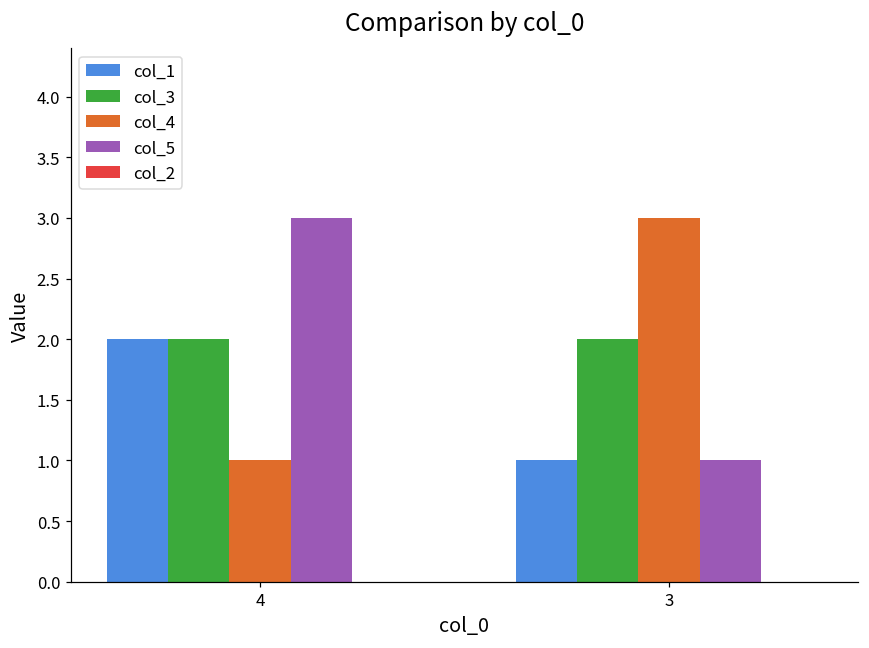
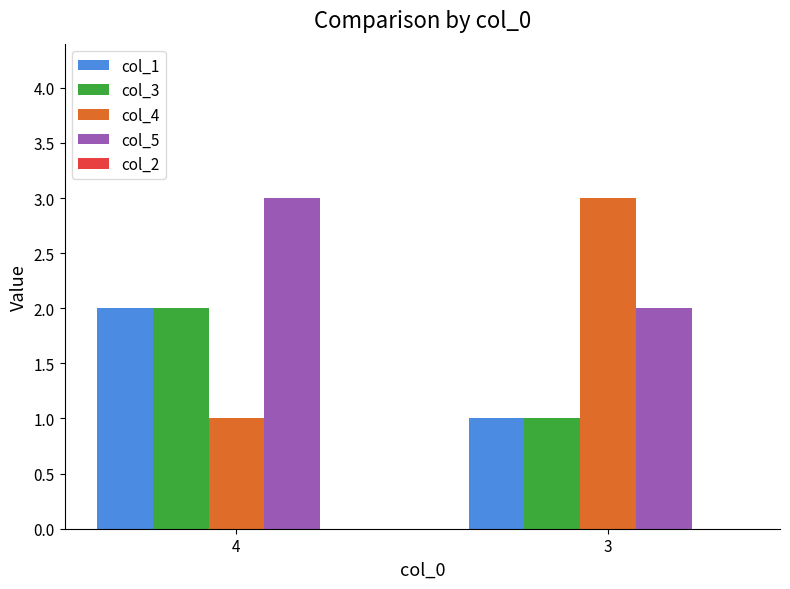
col_3, 3: 2 -> 1
col_5, 3: 1 -> 2
